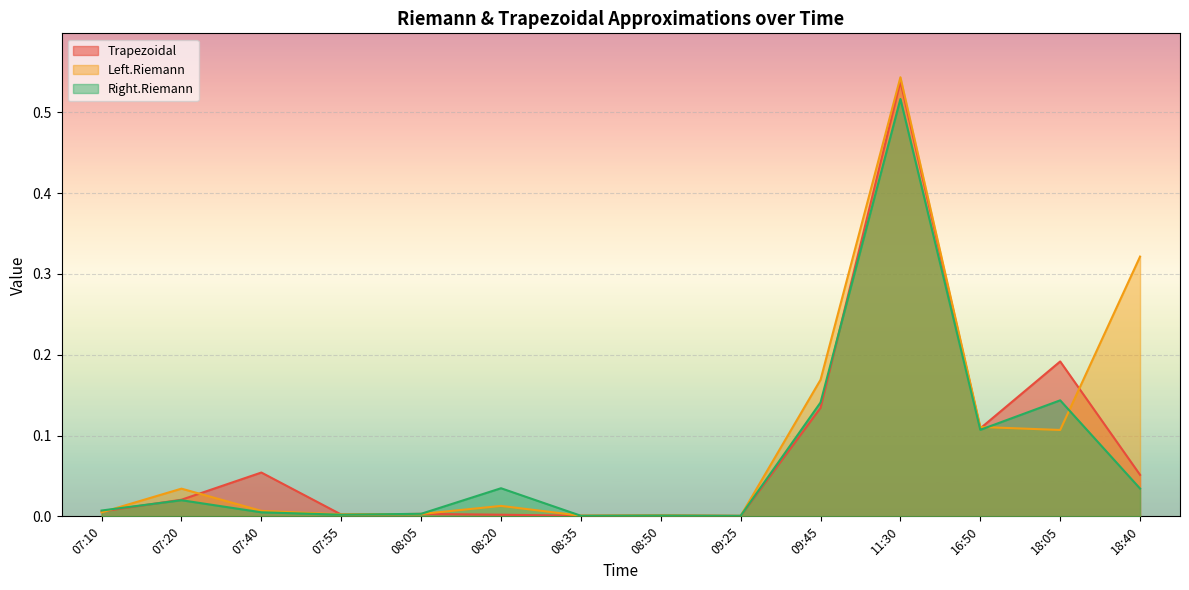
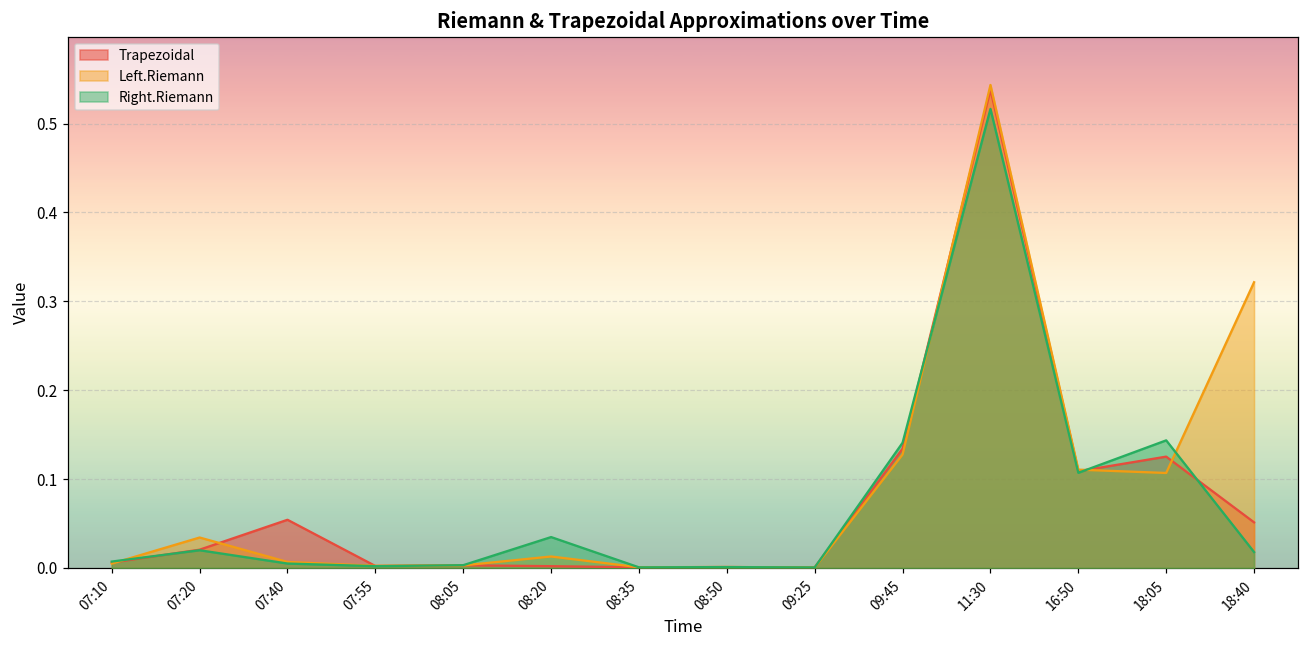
Left.Riemann, 09:45: 0.17 -> 0.13
Trapezoidal, 18:05: 0.19 -> 0.13
Right.Riemann, 18:40: 0.03 -> 0.02
